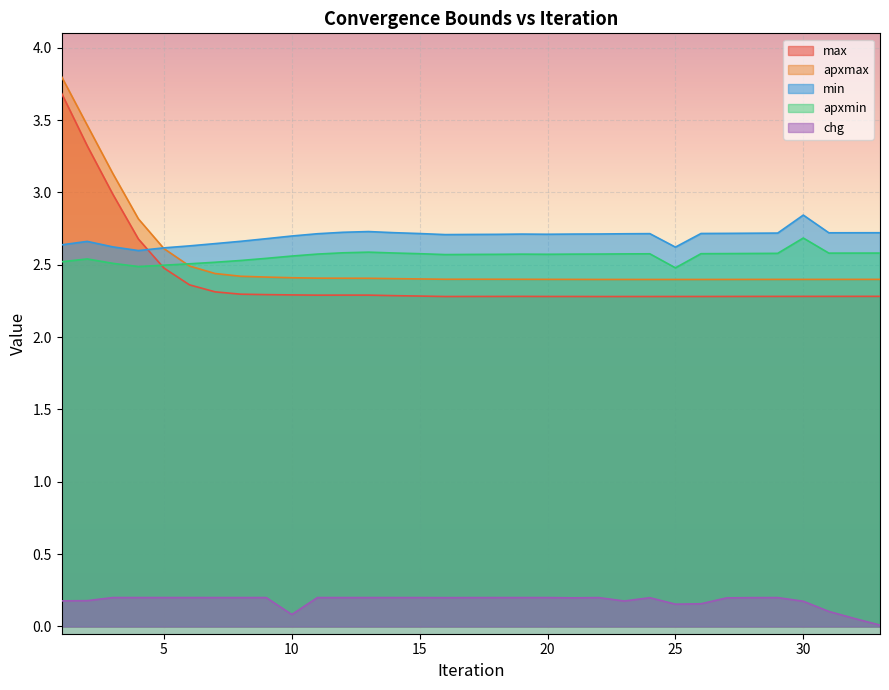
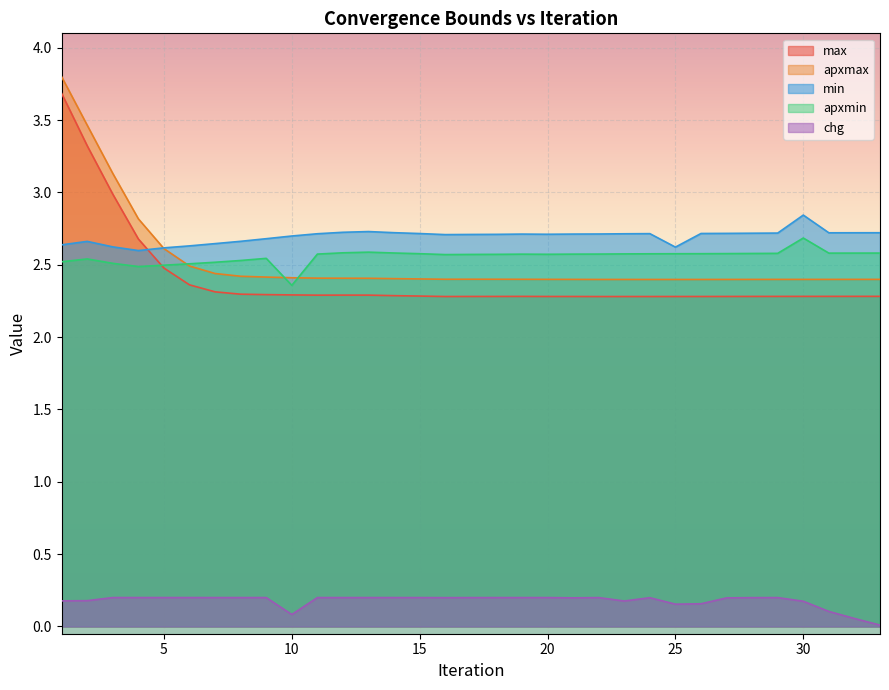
apxmin, 10: 2.56 -> 2.36
apxmin, 25: 2.48 -> 2.58
